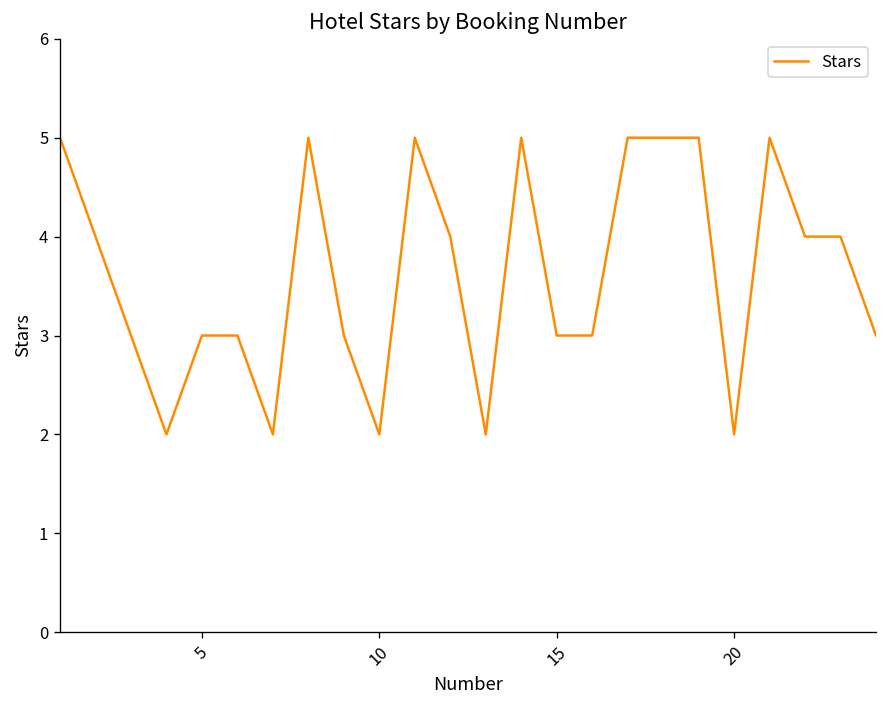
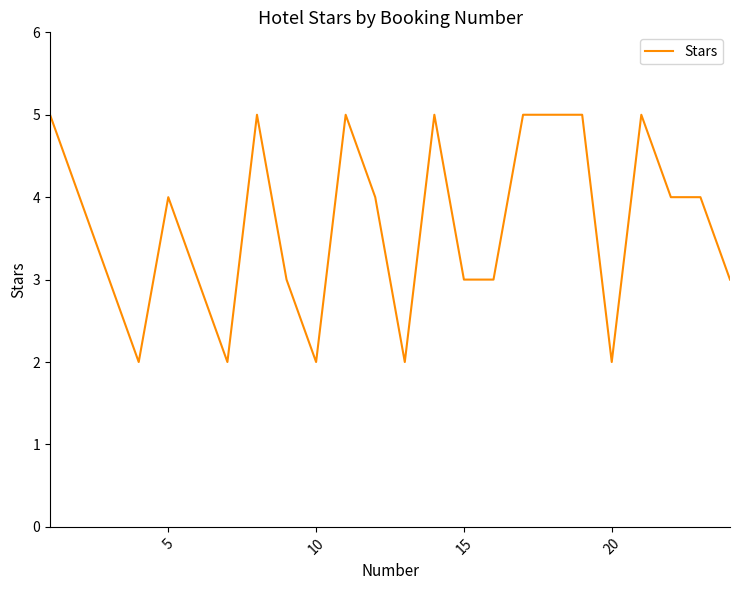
5: 3 -> 4
